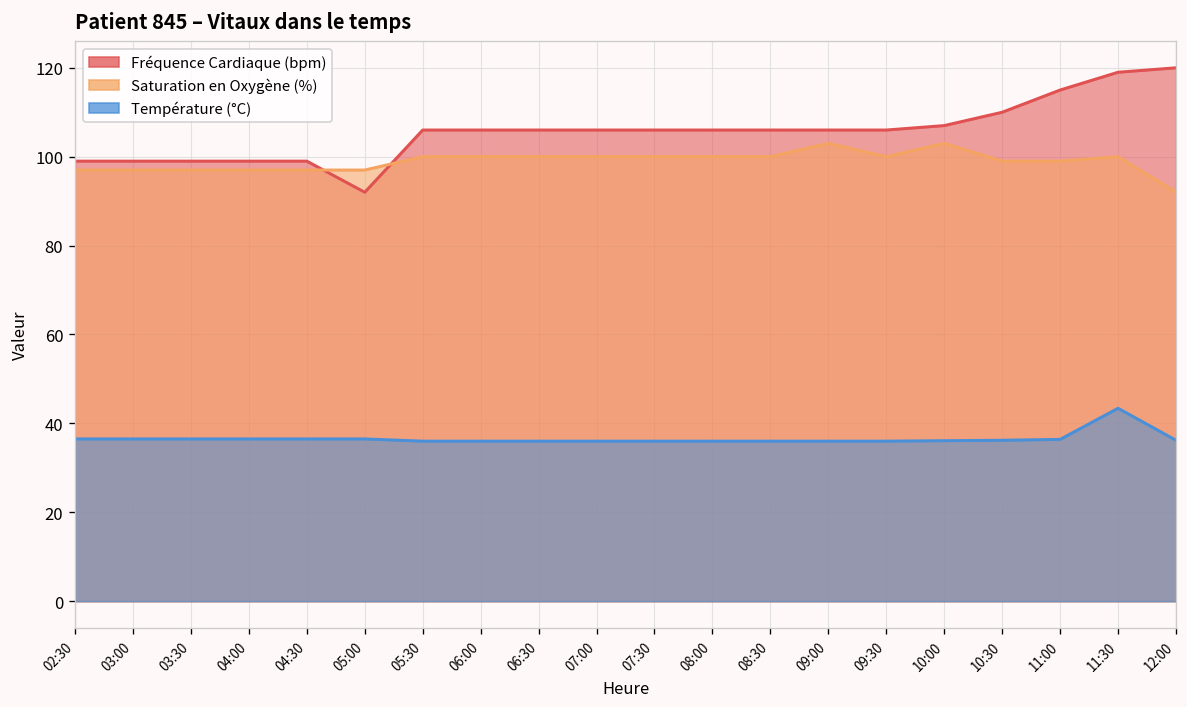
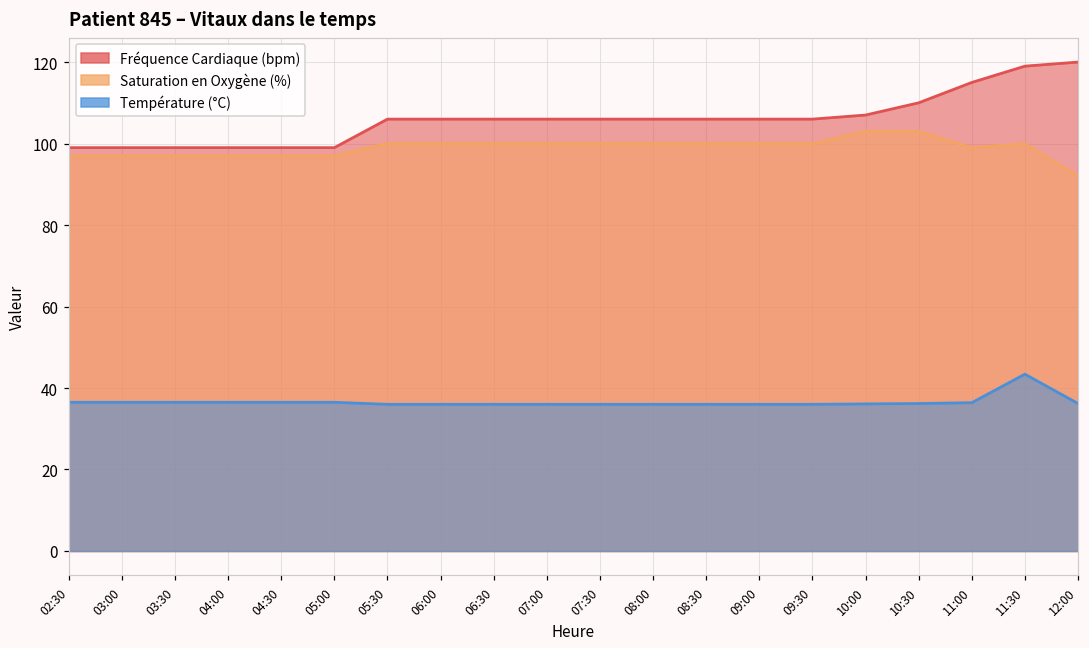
Fréquence Cardiaque (bpm), 05:00: 92 -> 99
Saturation en Oxygène (%), 09:00: 103 -> 100
Saturation en Oxygène (%), 10:30: 99 -> 103
